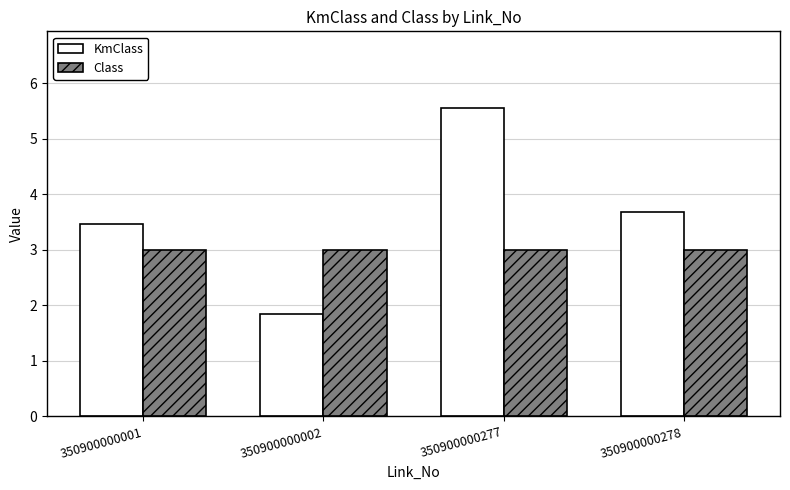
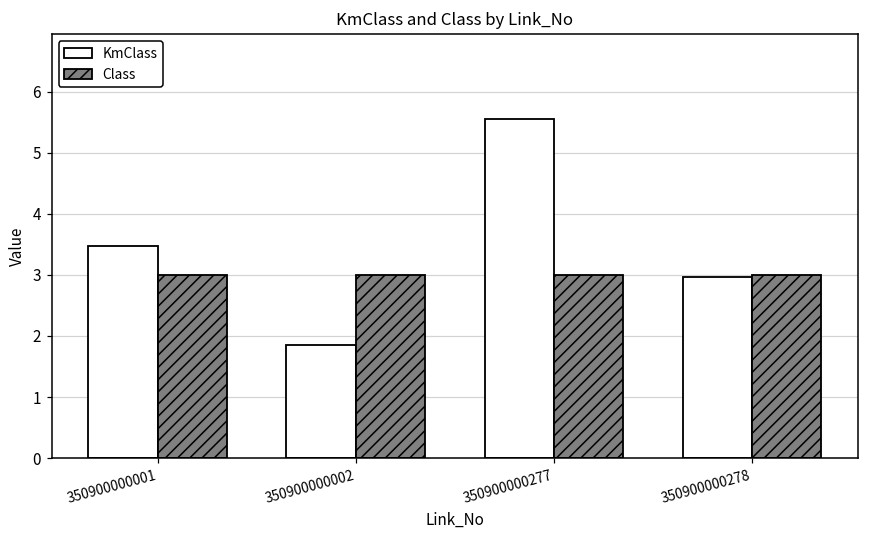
KmClass, 350900000278: 3.7 -> 3.0
